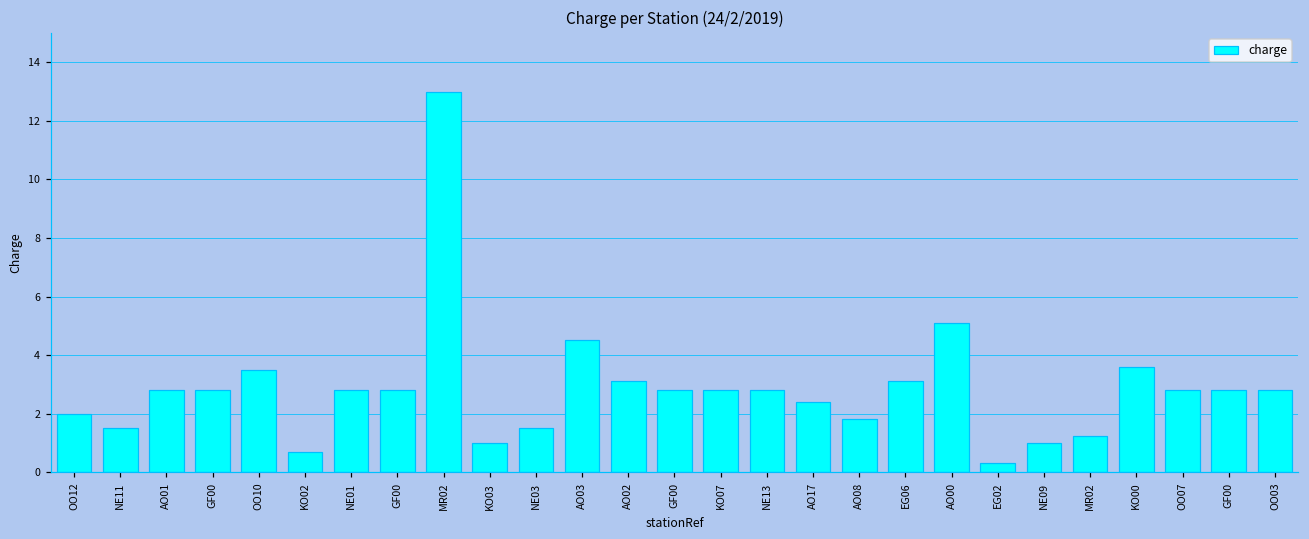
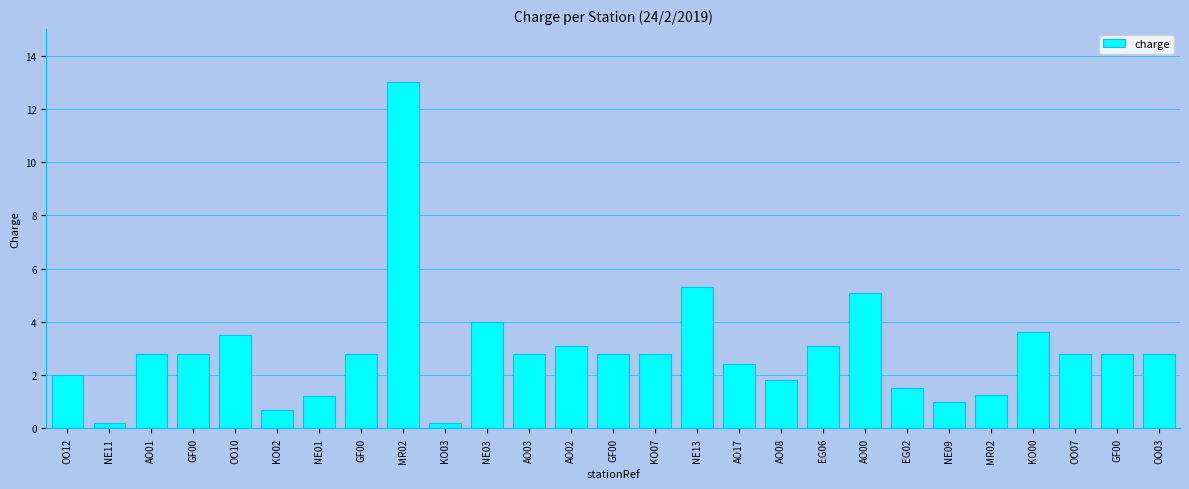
NE11: 1.5 -> 0.2
NE01: 2.8 -> 1.2
KO03: 1.0 -> 0.2
NE03: 1.5 -> 4.0
AO03: 4.5 -> 2.8
NE13: 2.8 -> 5.3
EG02: 0.3 -> 1.5
